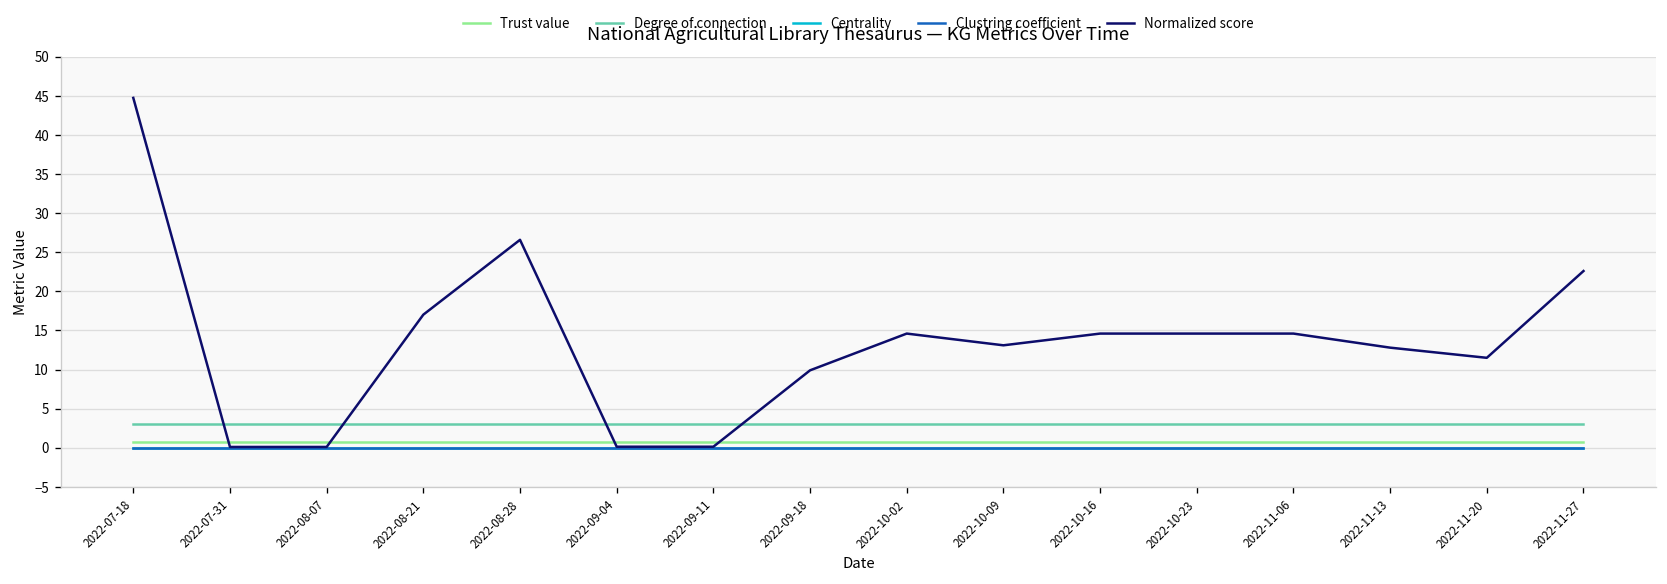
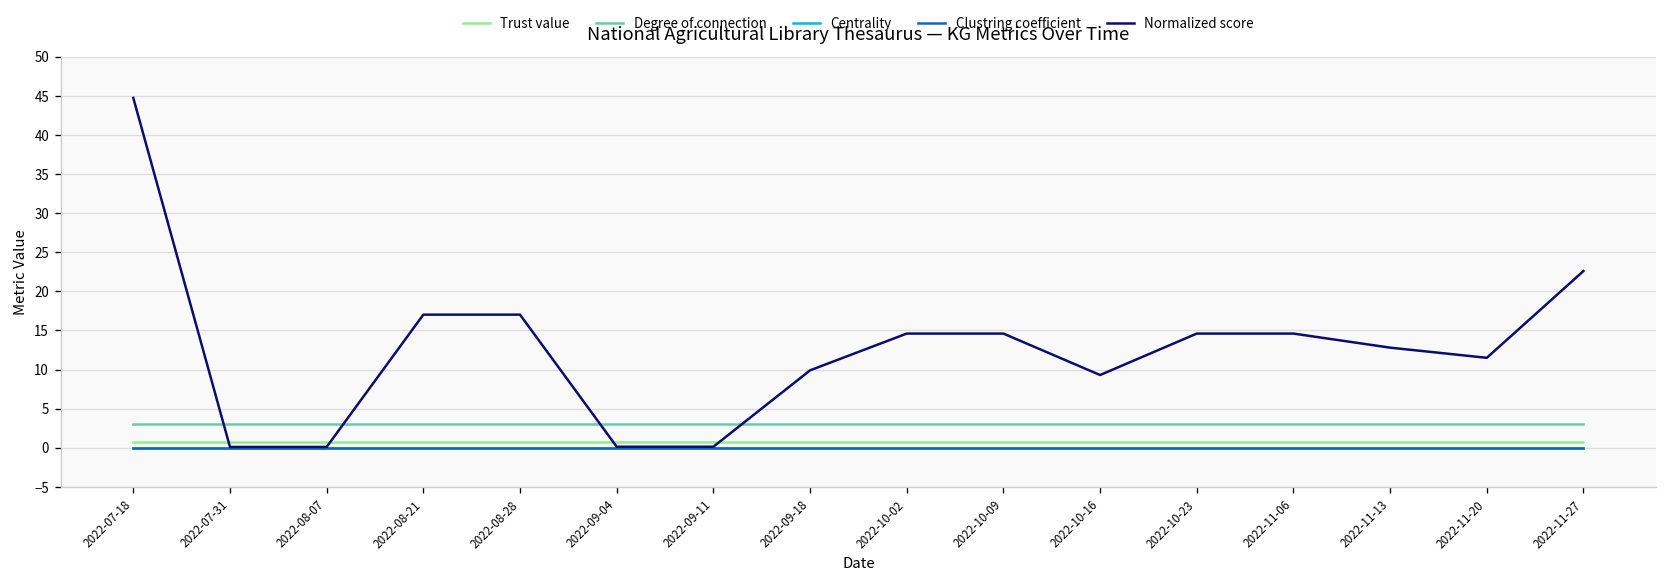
Normalized score, 2022-08-28: 27 -> 17
Normalized score, 2022-10-09: 13 -> 15
Normalized score, 2022-10-16: 15 -> 9
